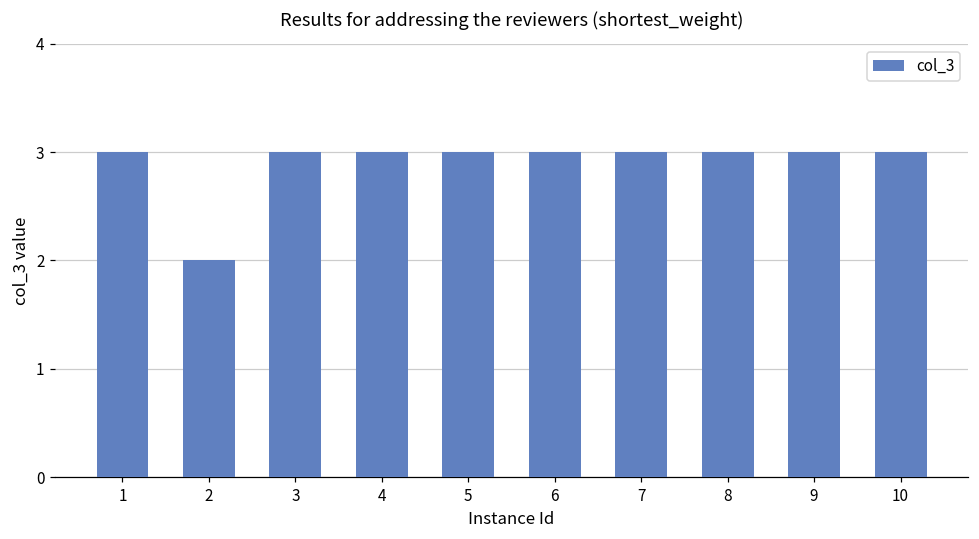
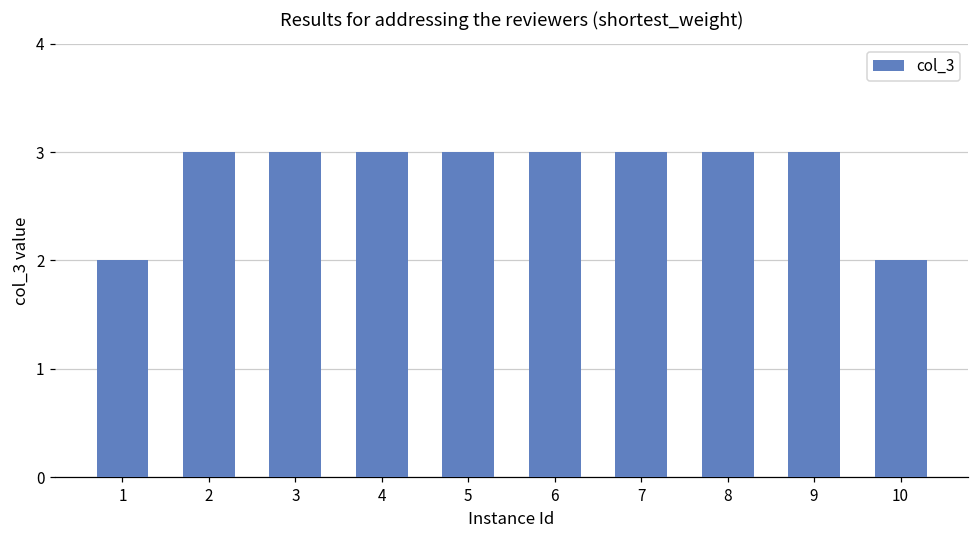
1: 3 -> 2
2: 2 -> 3
10: 3 -> 2
